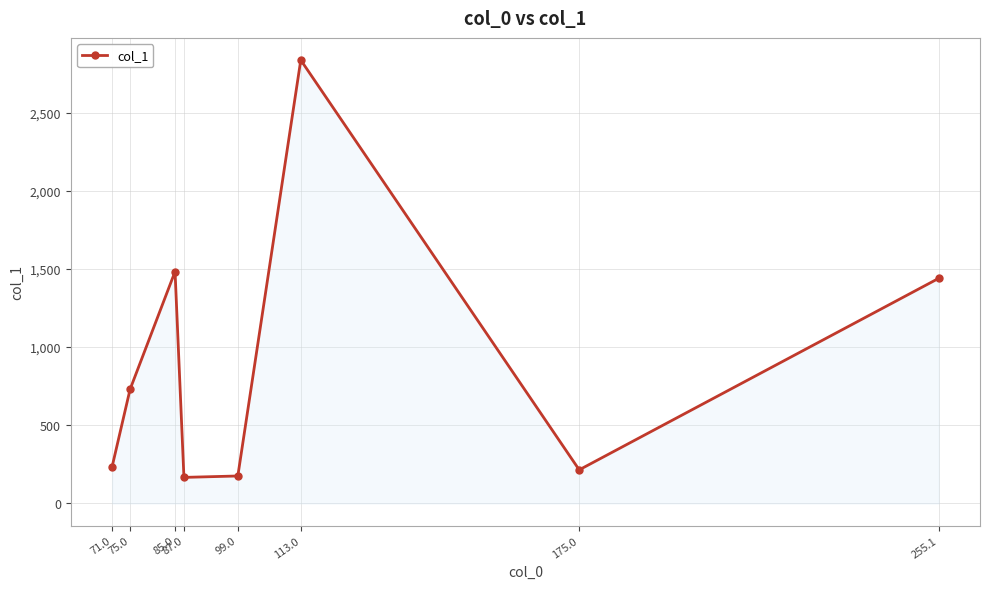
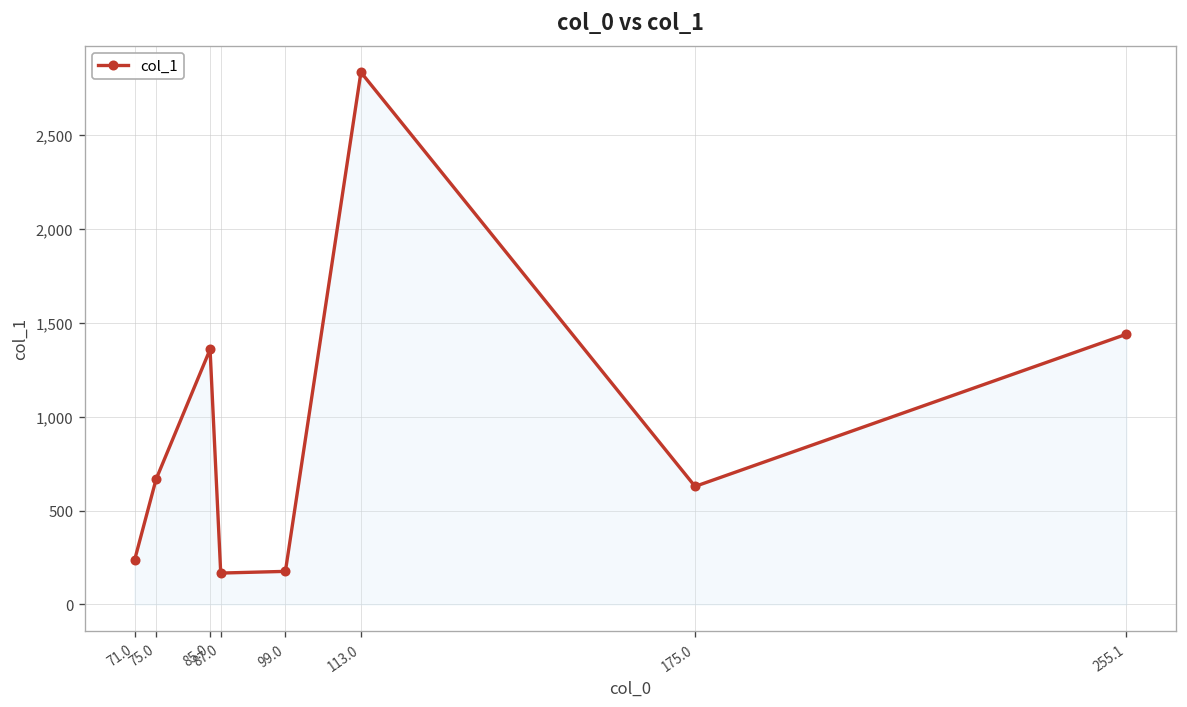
75.0: 730 -> 670
85.0: 1,480 -> 1,360
175.0: 210 -> 630
